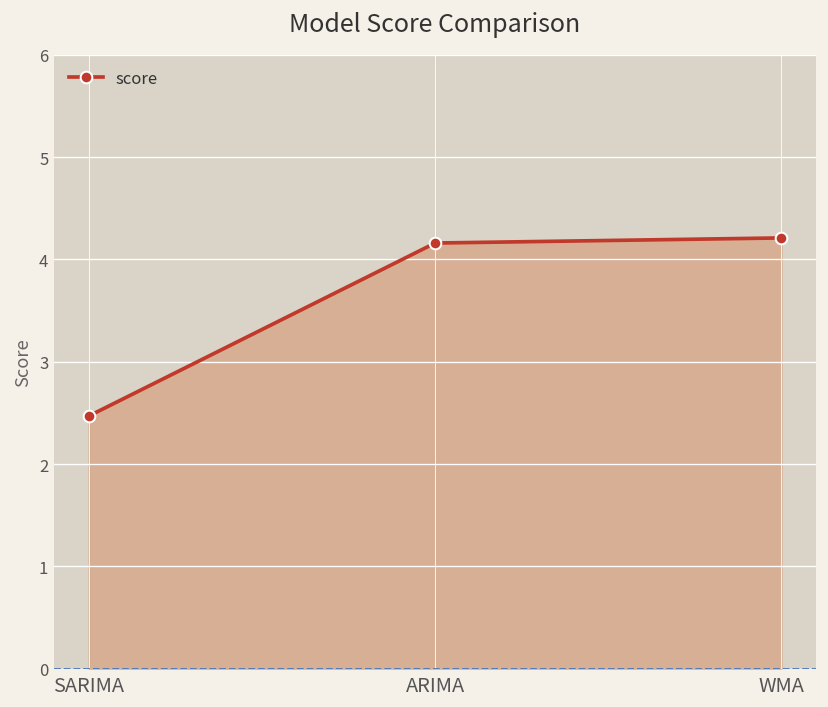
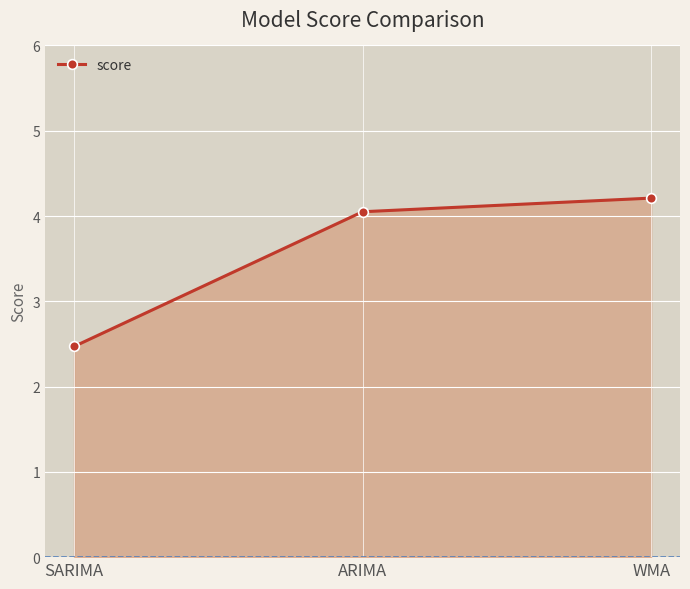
ARIMA: 4.2 -> 4.1
